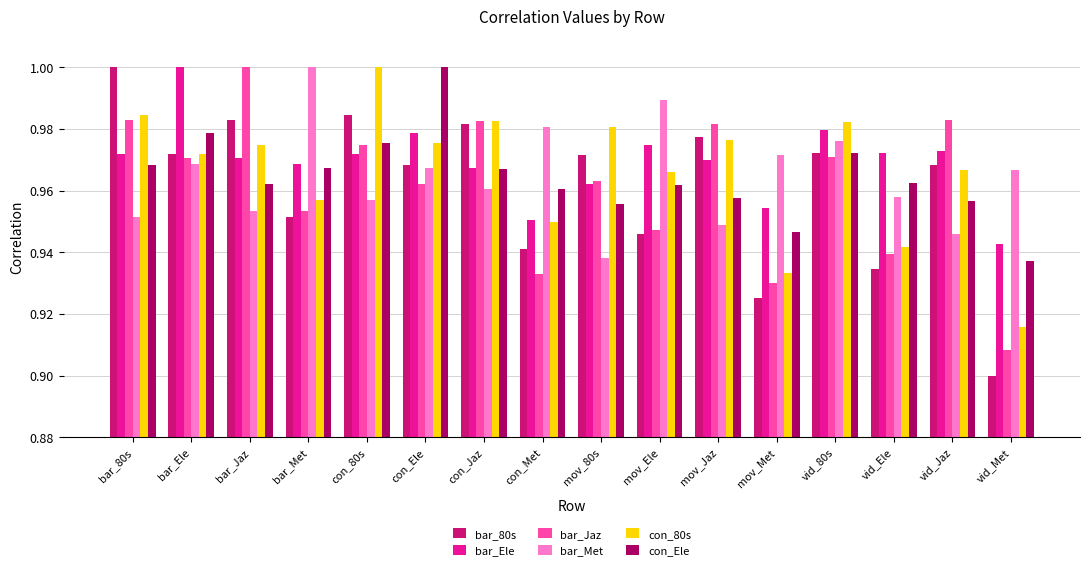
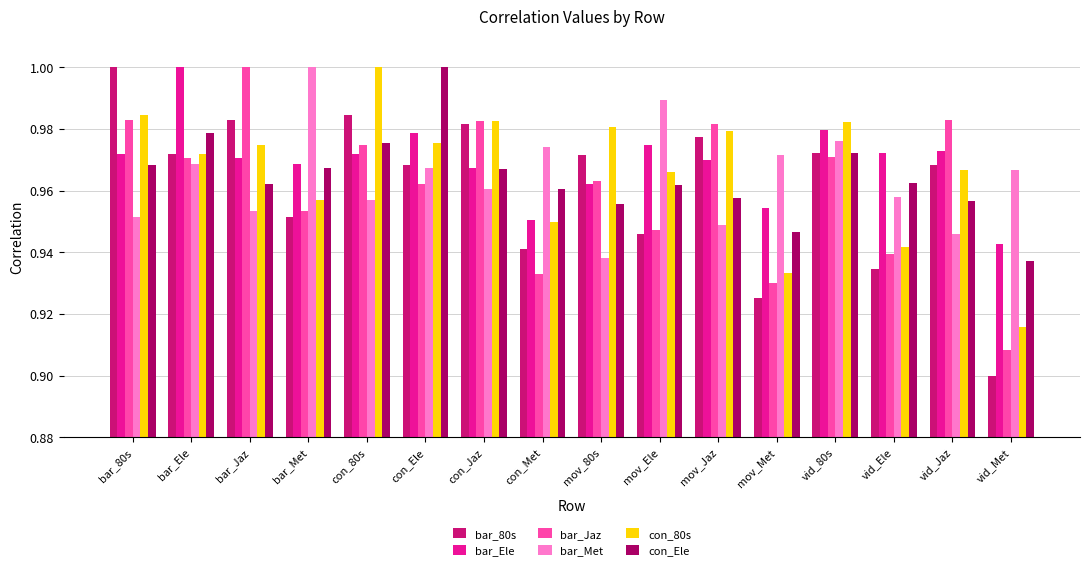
bar_Met, con_Met: 0.981 -> 0.974
con_80s, mov_Jaz: 0.976 -> 0.979
